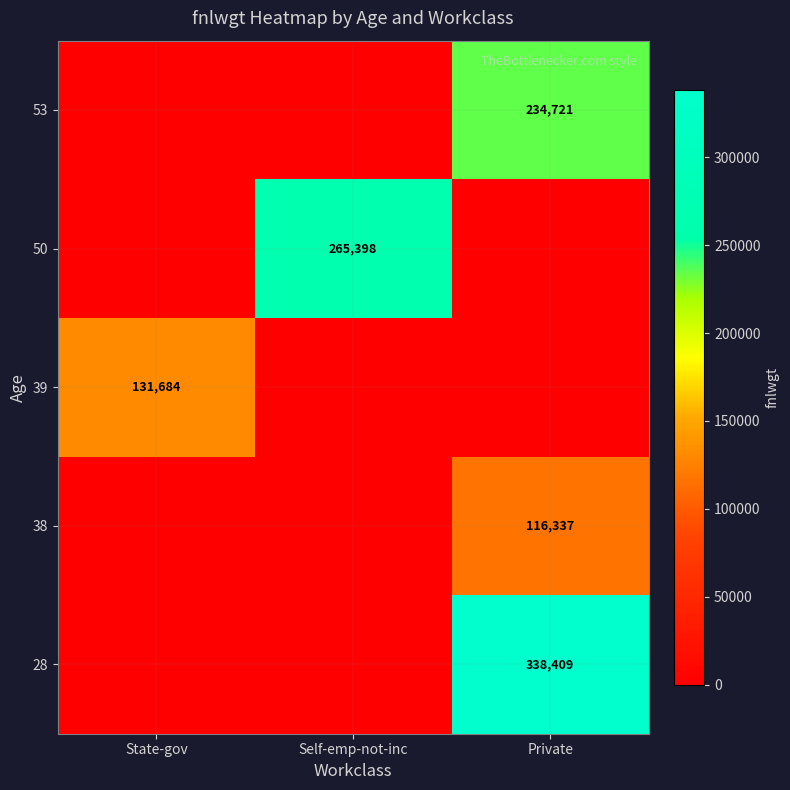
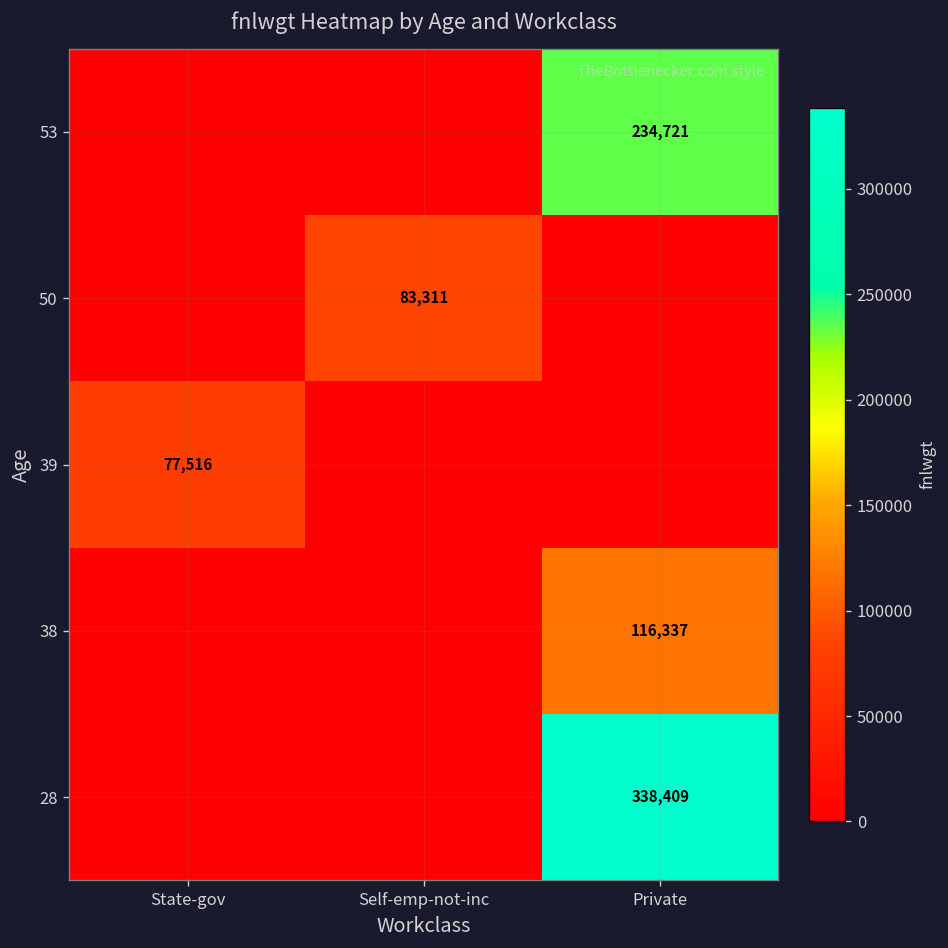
50, Self-emp-not-inc: 265,398 -> 83,311
39, State-gov: 131,684 -> 77,516
